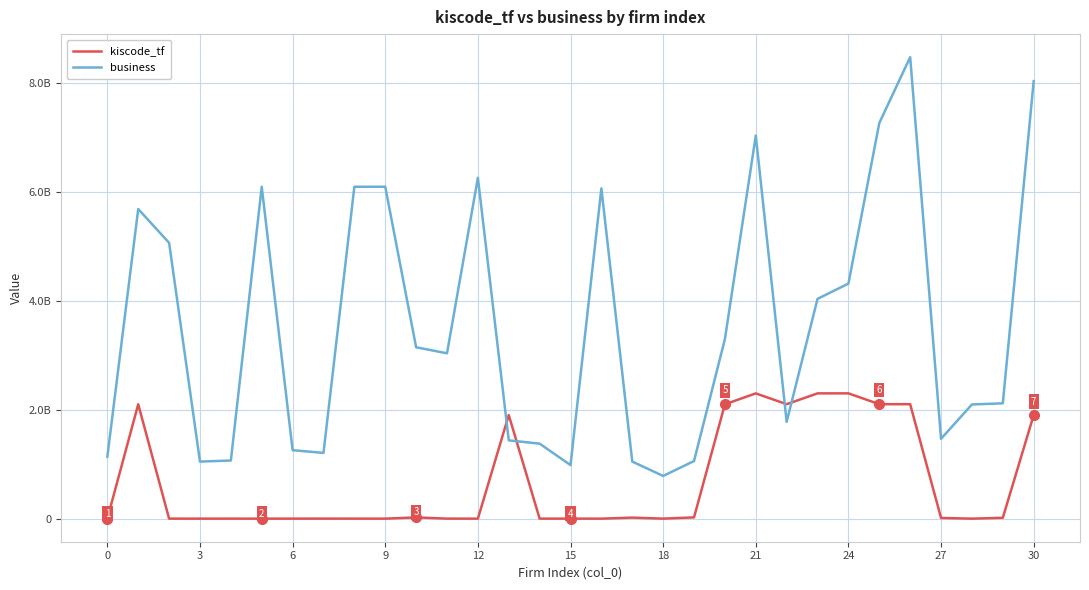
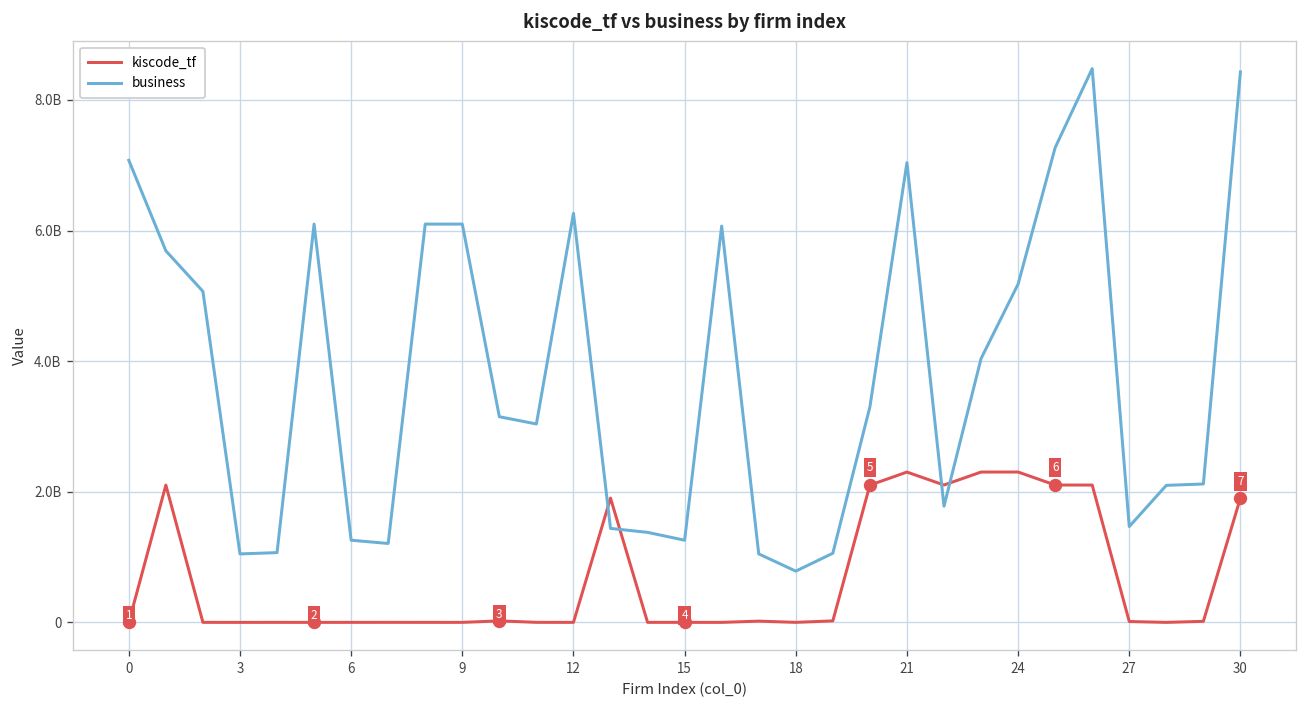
business, 0: 1100000000 -> 7100000000
business, 15: 1000000000 -> 1300000000
business, 24: 4300000000 -> 5200000000
business, 30: 8000000000 -> 8400000000
